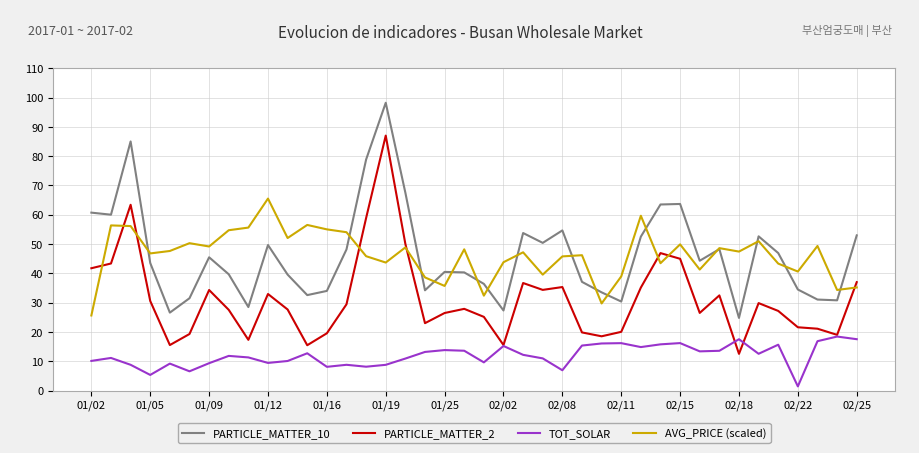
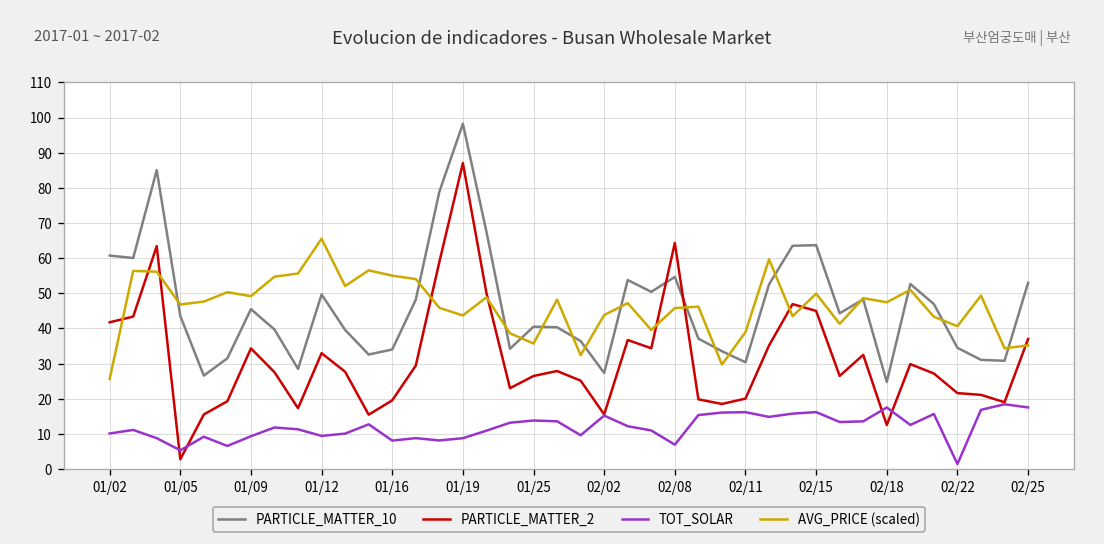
PARTICLE_MATTER_2, 01/05: 31 -> 3
PARTICLE_MATTER_2, 02/08: 35 -> 64
